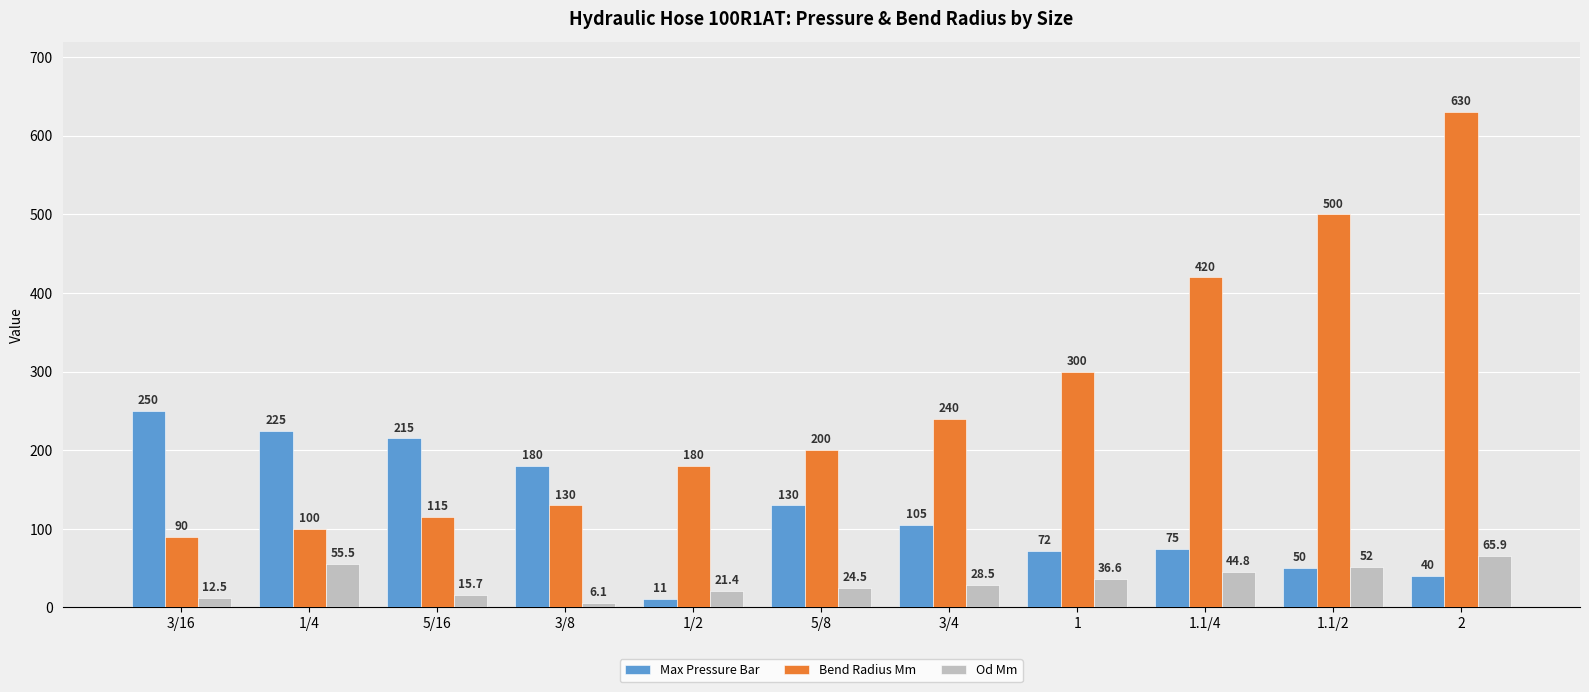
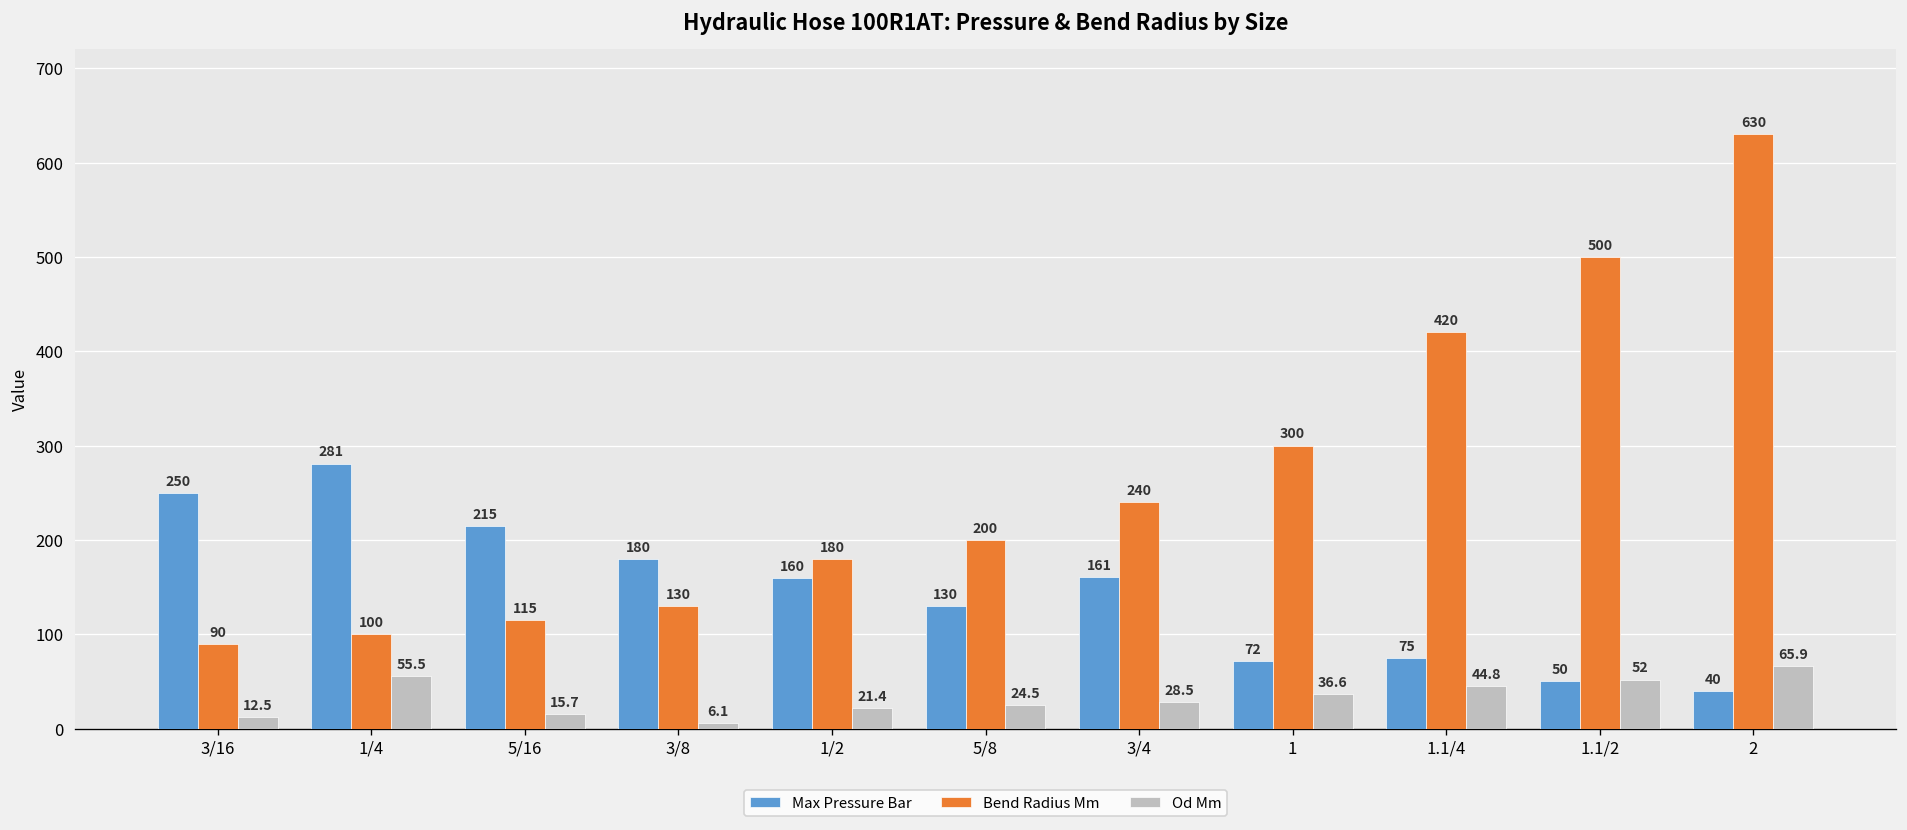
Max Pressure Bar, 1/4: 225 -> 281
Max Pressure Bar, 1/2: 11 -> 160
Max Pressure Bar, 3/4: 105 -> 161
